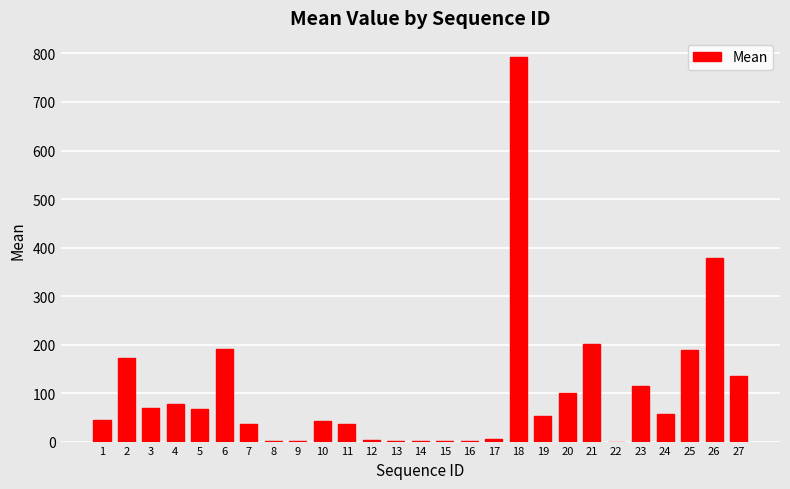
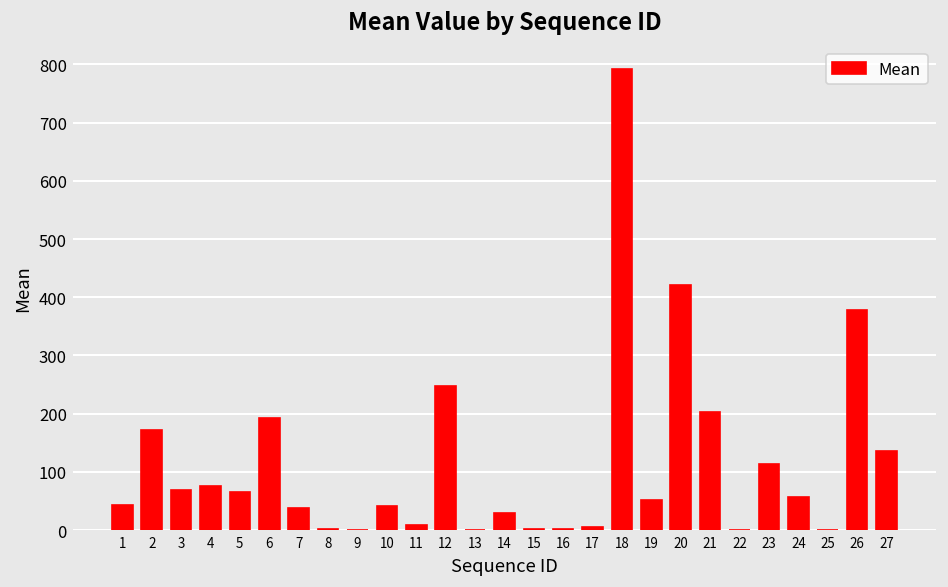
11: 40 -> 10
12: 0 -> 250
14: 0 -> 30
20: 100 -> 420
25: 190 -> 0
